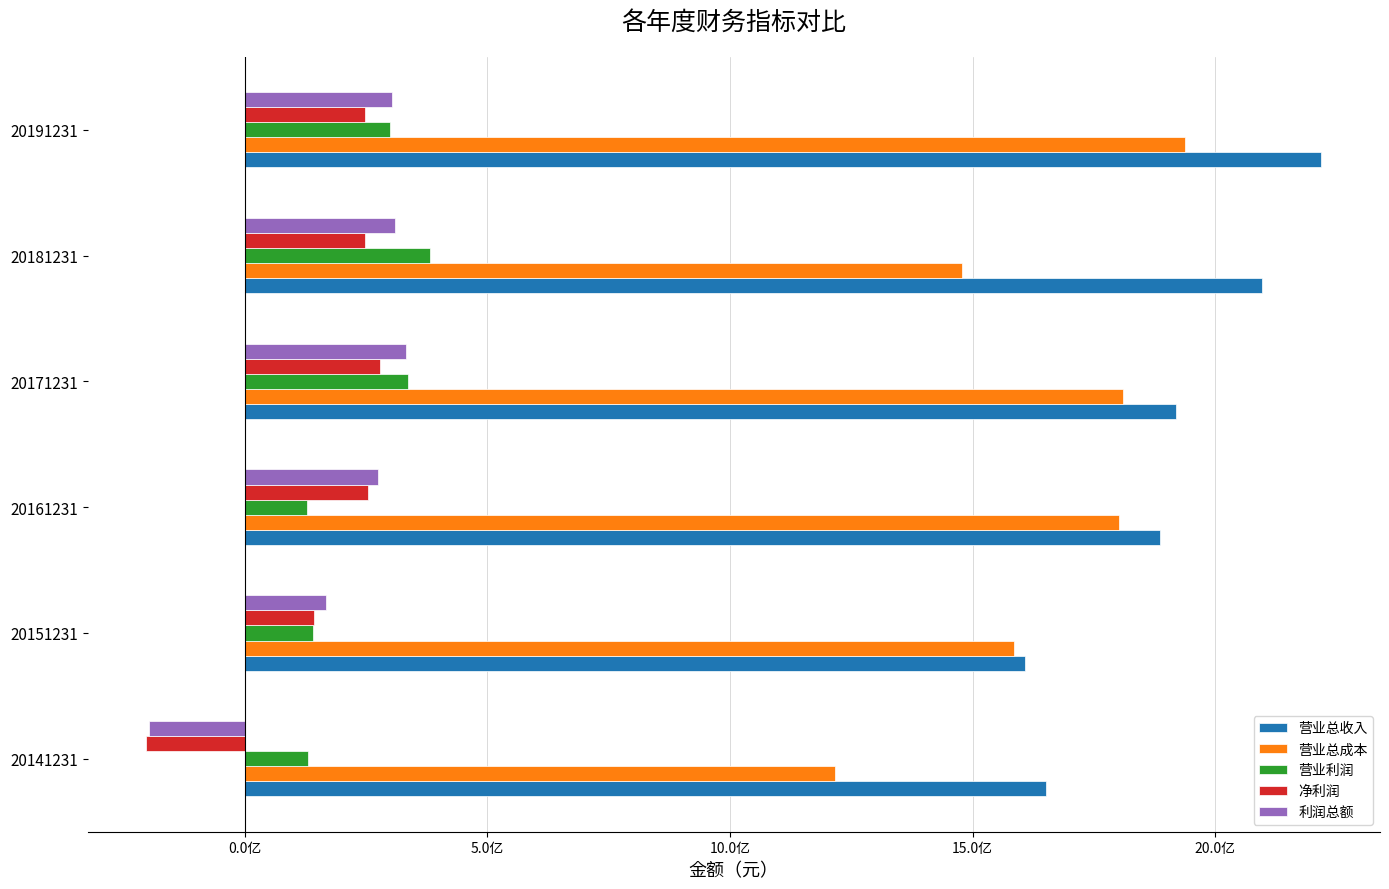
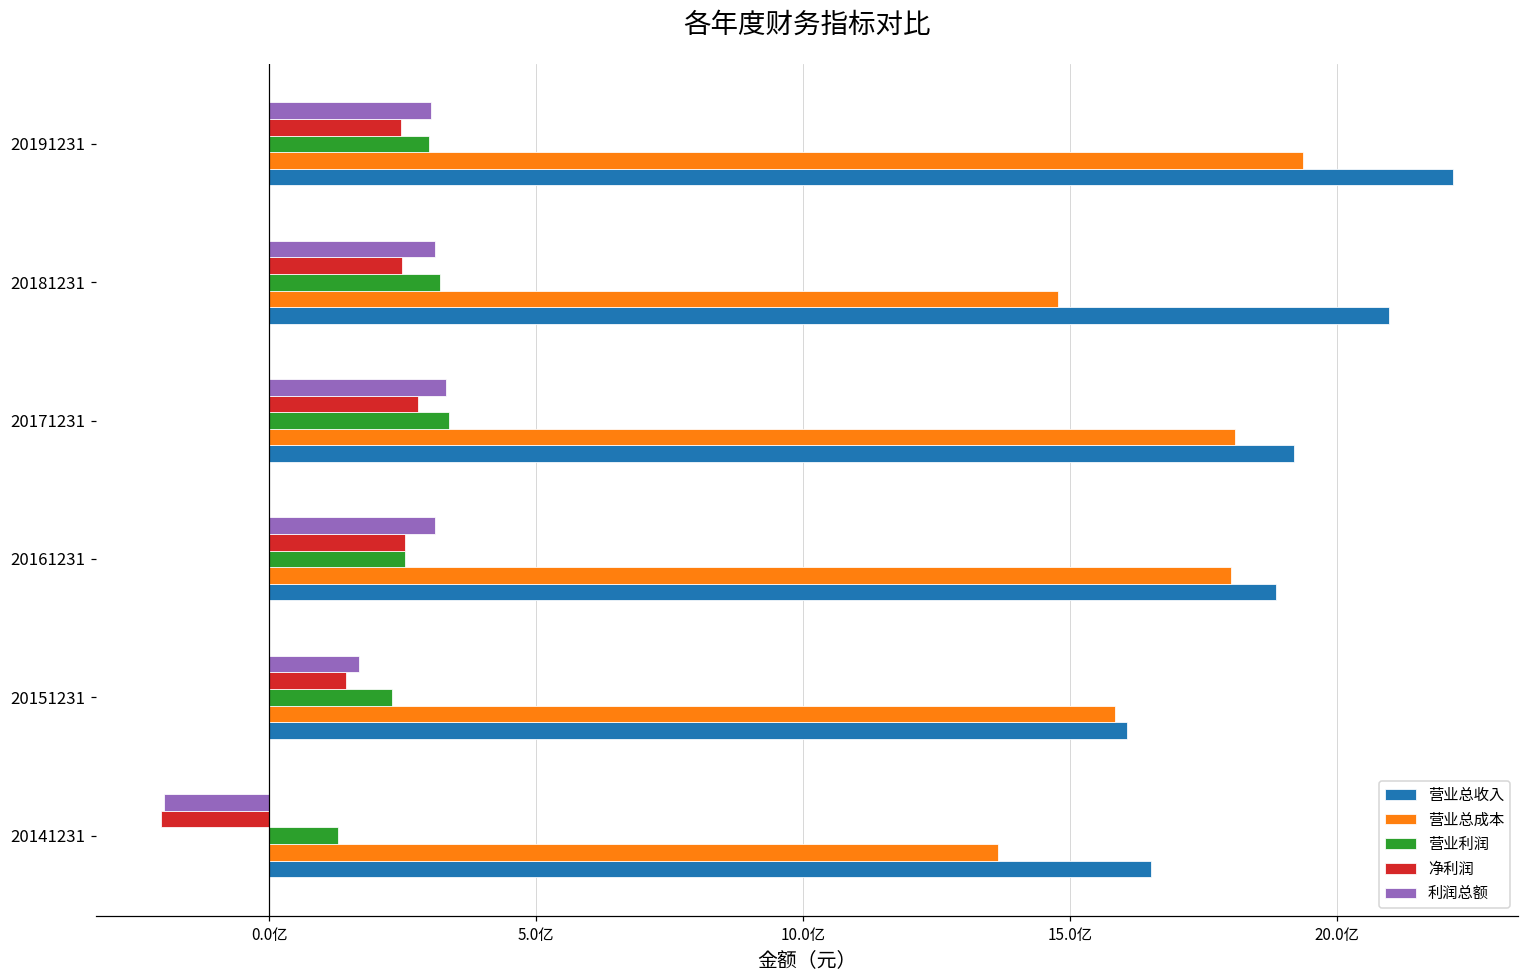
营业利润, 20181231: 3.8亿 -> 3.2亿
利润总额, 20161231: 2.7亿 -> 3.1亿
营业利润, 20161231: 1.3亿 -> 2.5亿
营业利润, 20151231: 1.4亿 -> 2.3亿
营业总成本, 20141231: 12.2亿 -> 13.7亿
